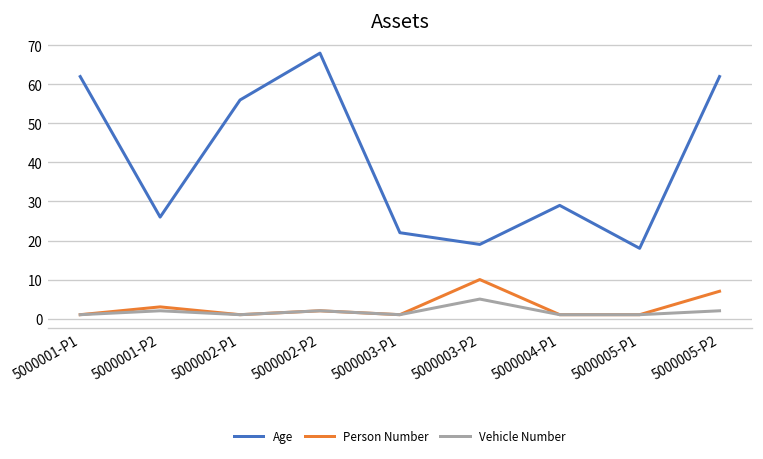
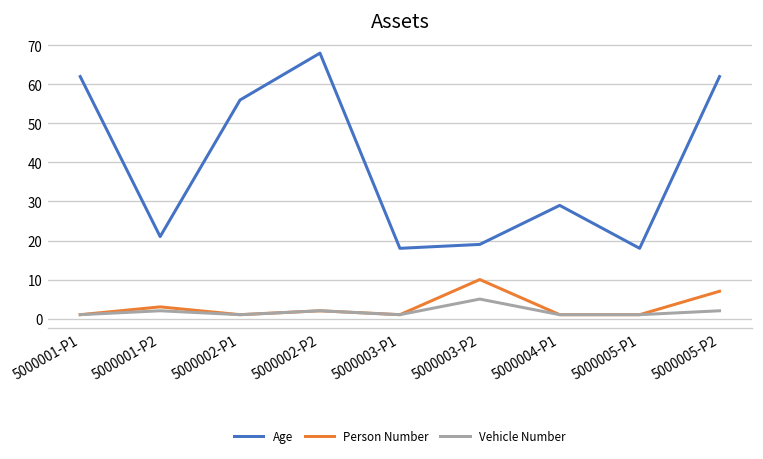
Age, 5000001-P2: 26 -> 21
Age, 5000003-P1: 22 -> 18
